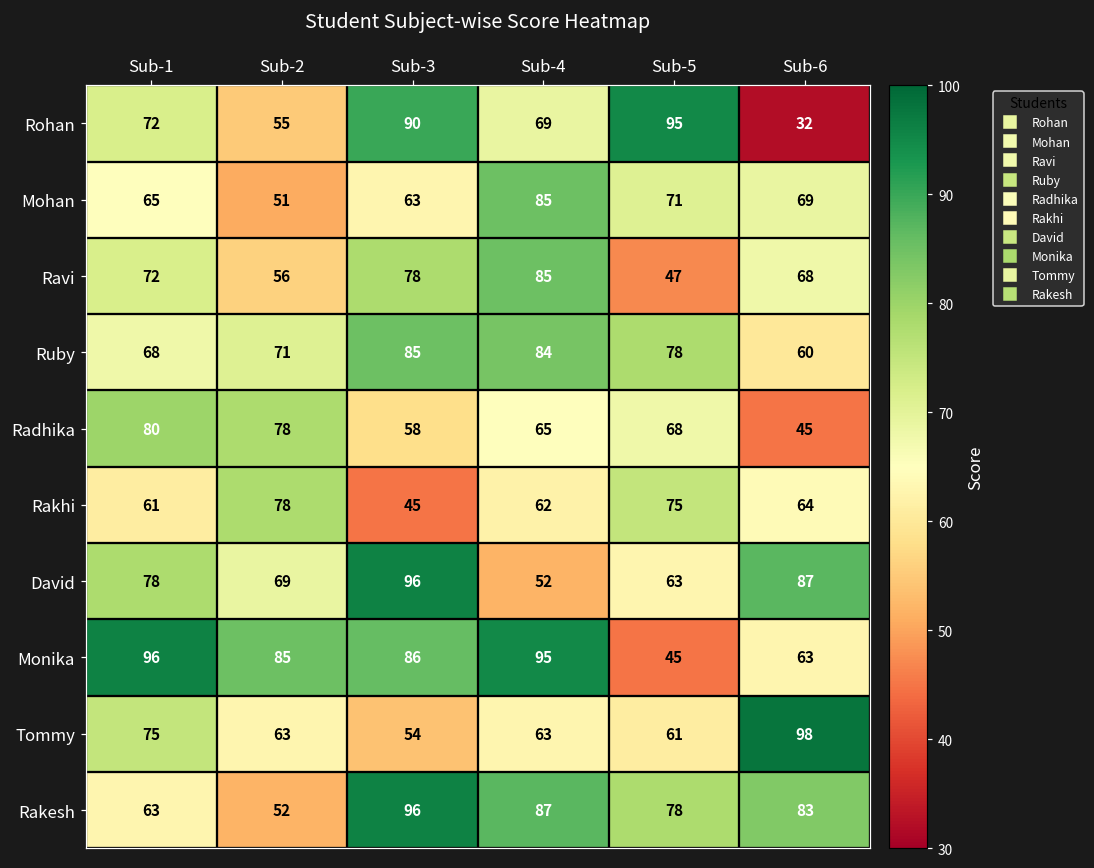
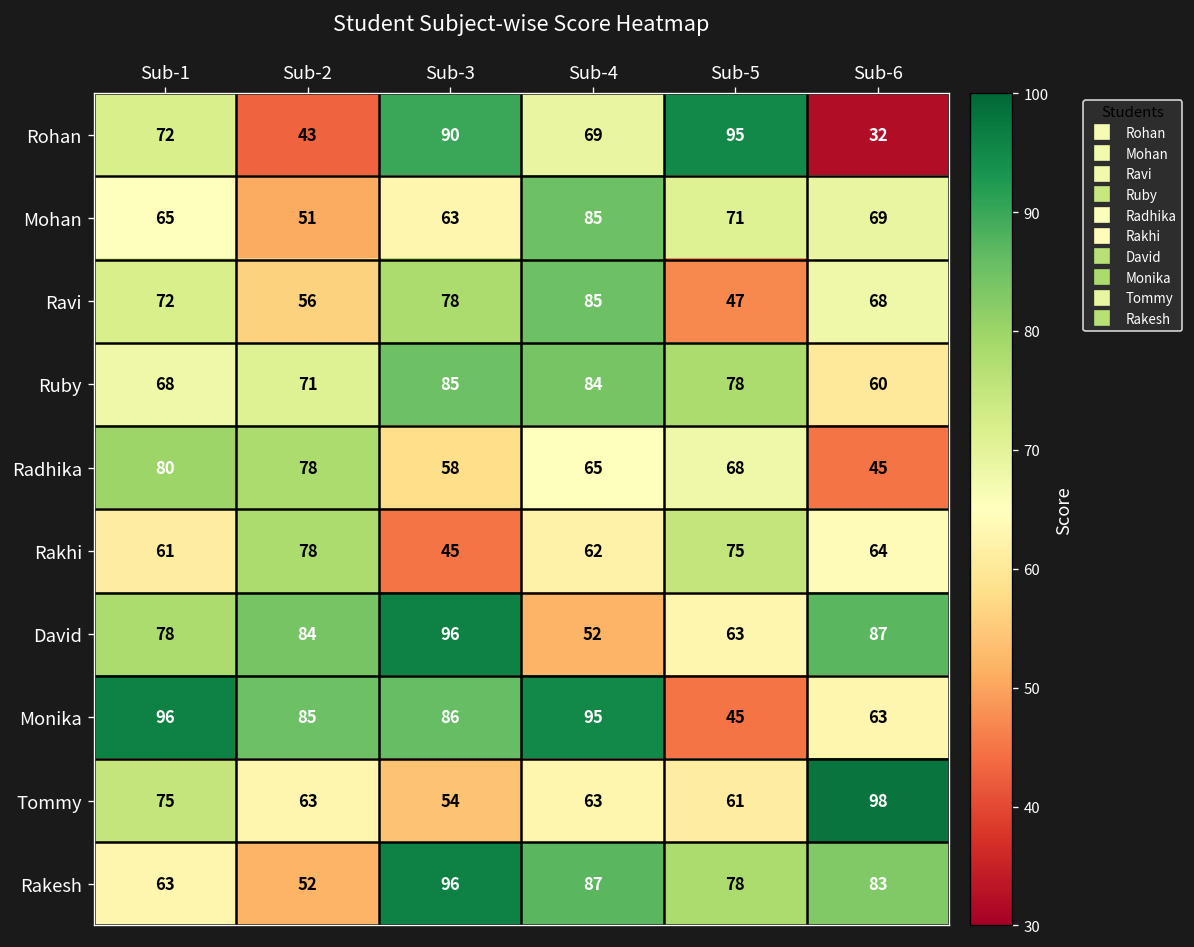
Rohan, Sub-2: 55 -> 43
David, Sub-2: 69 -> 84
